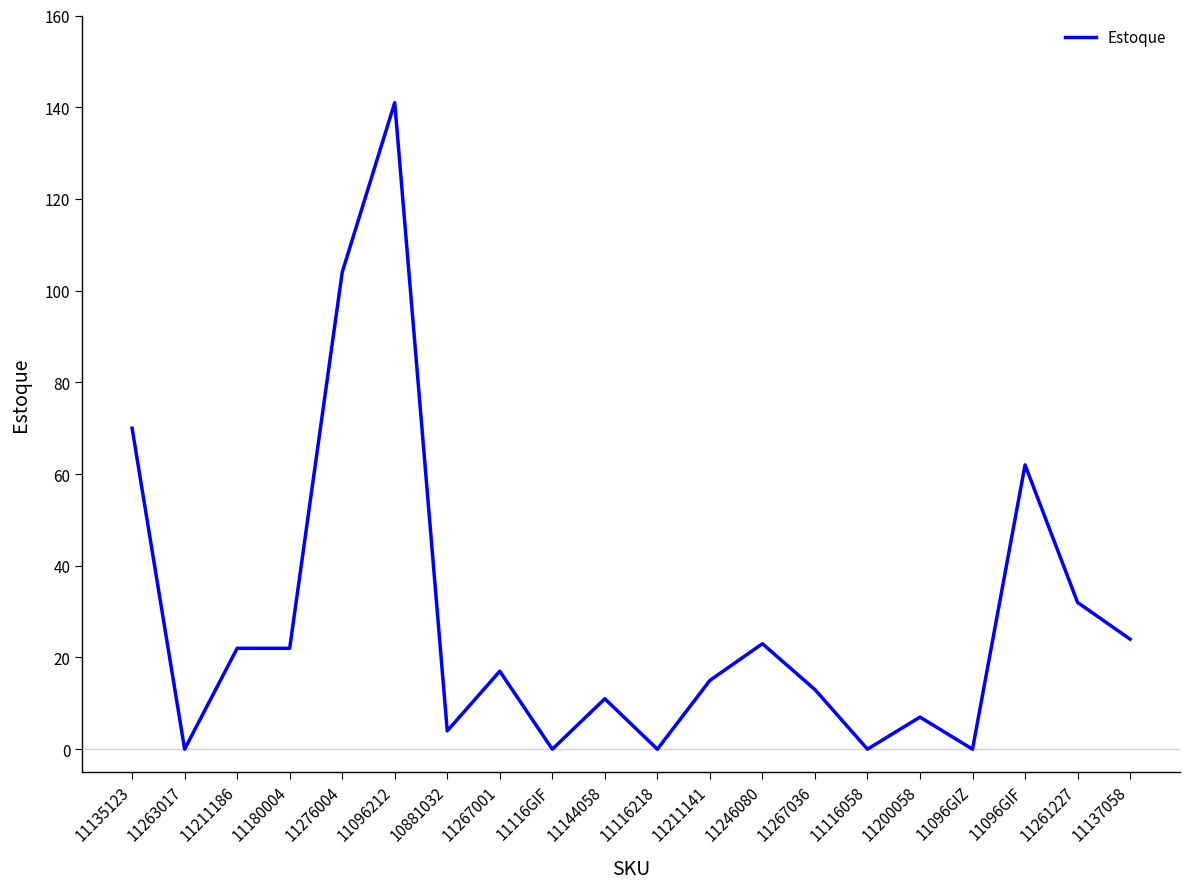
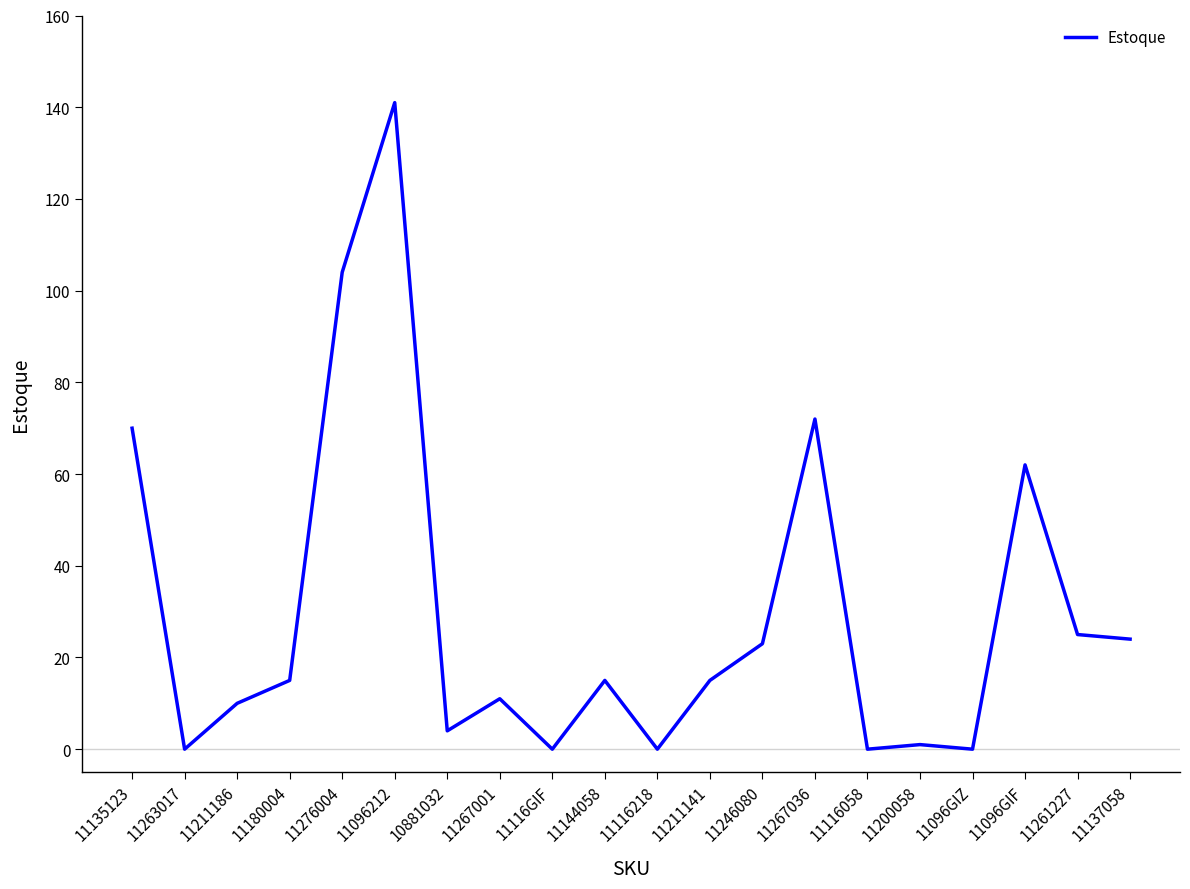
11211186: 22 -> 10
11180004: 22 -> 15
11267001: 17 -> 11
11144058: 11 -> 15
11267036: 13 -> 72
11200058: 7 -> 1
11261227: 32 -> 25
